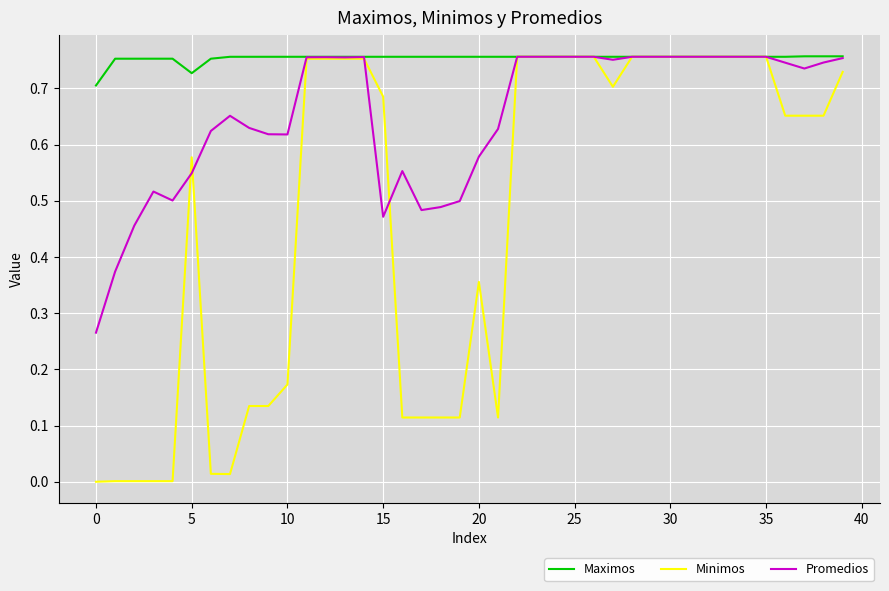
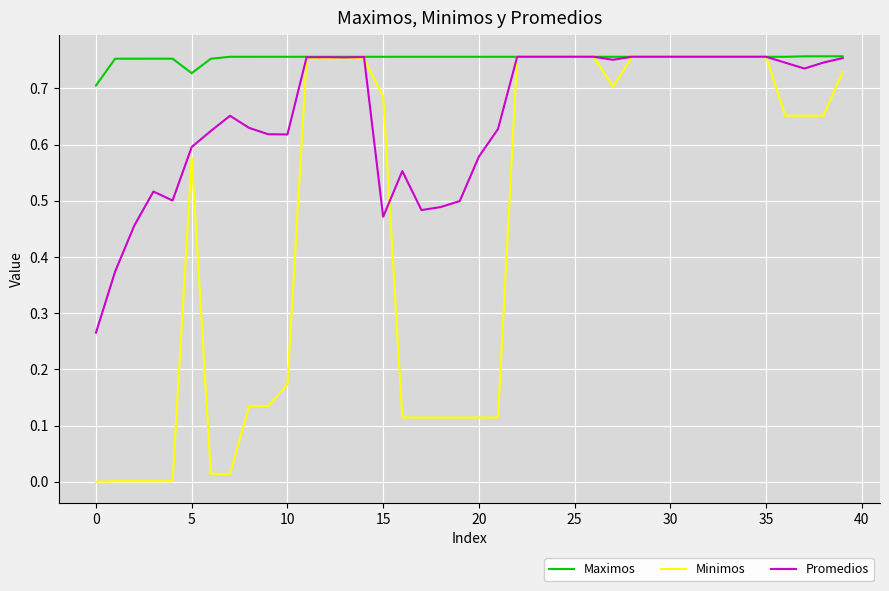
Promedios, 5: 0.55 -> 0.60
Minimos, 20: 0.36 -> 0.11
